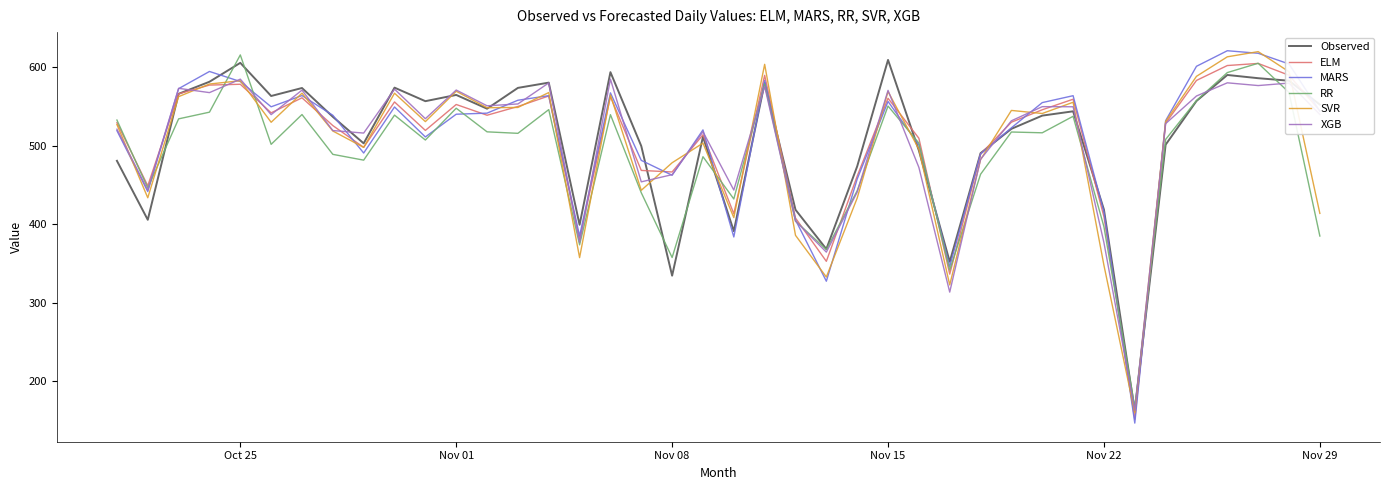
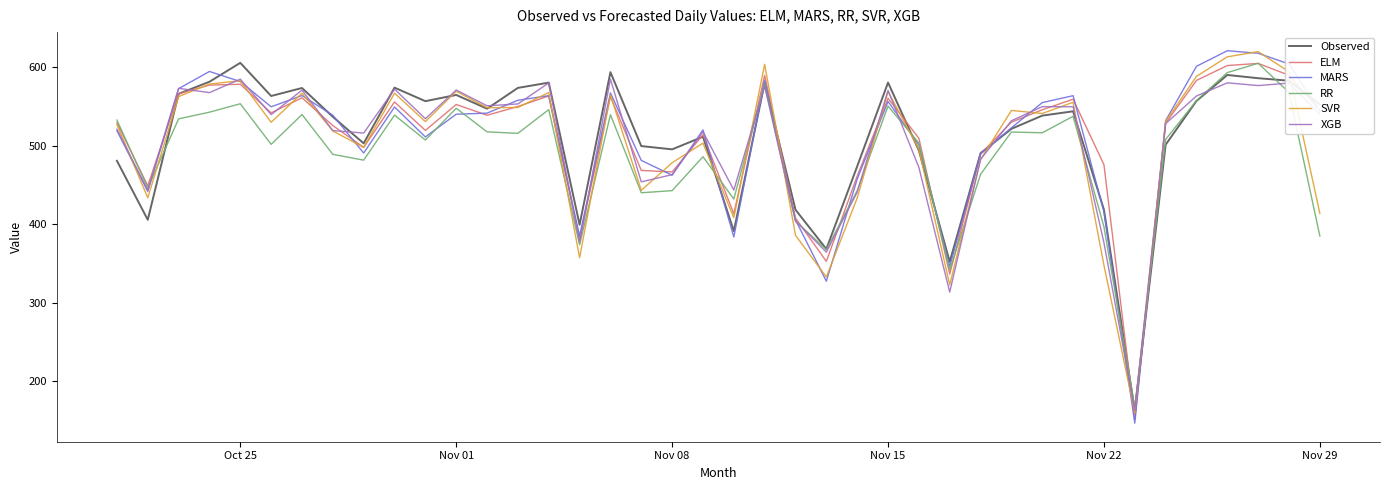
RR, Oct 25: 620 -> 550
Observed, Nov 08: 330 -> 500
RR, Nov 08: 360 -> 440
Observed, Nov 15: 610 -> 580
ELM, Nov 22: 410 -> 480
